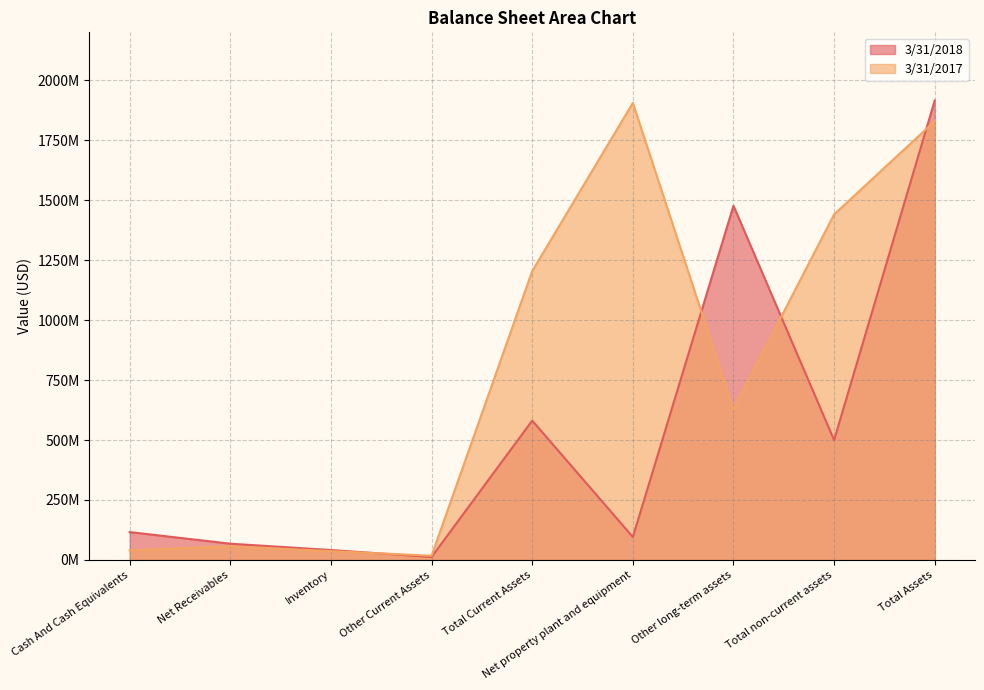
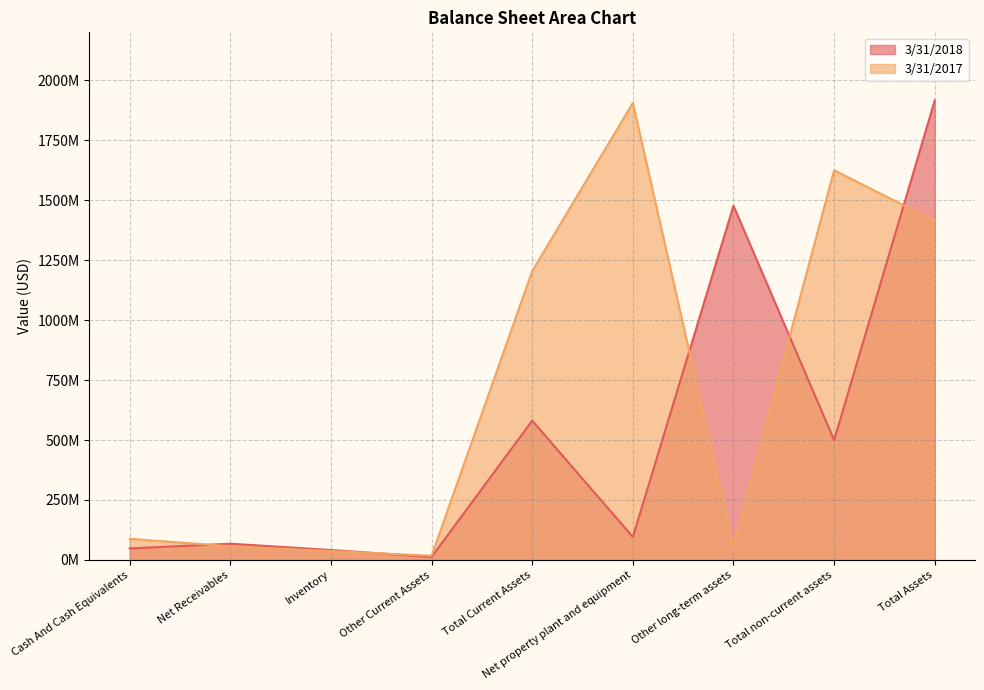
3/31/2018, Cash And Cash Equivalents: 120000000 -> 50000000
3/31/2017, Cash And Cash Equivalents: 40000000 -> 90000000
3/31/2017, Other long-term assets: 630000000 -> 60000000
3/31/2017, Total non-current assets: 1440000000 -> 1620000000
3/31/2017, Total Assets: 1830000000 -> 1410000000
